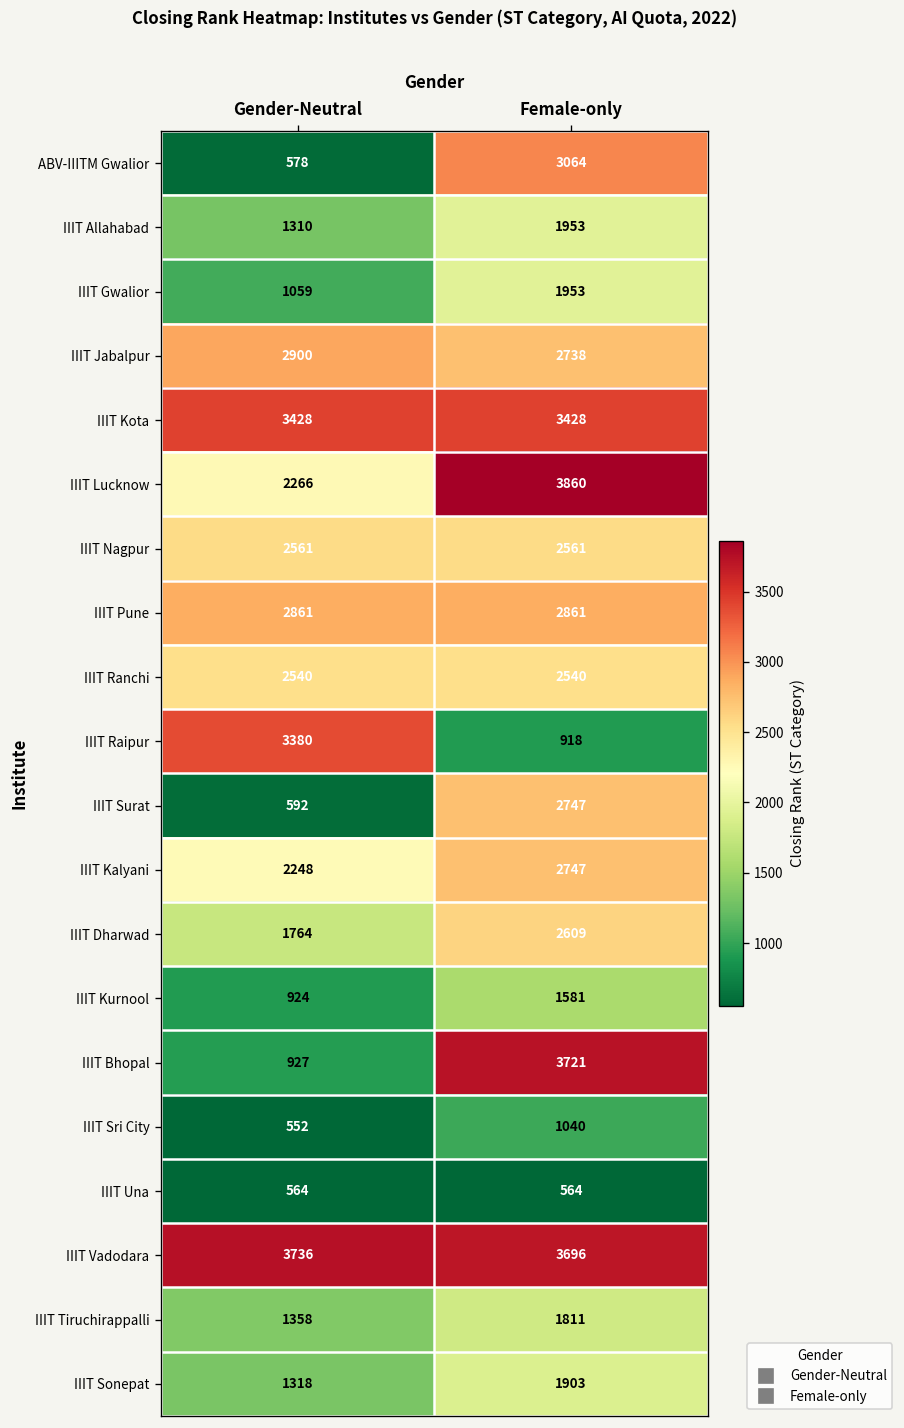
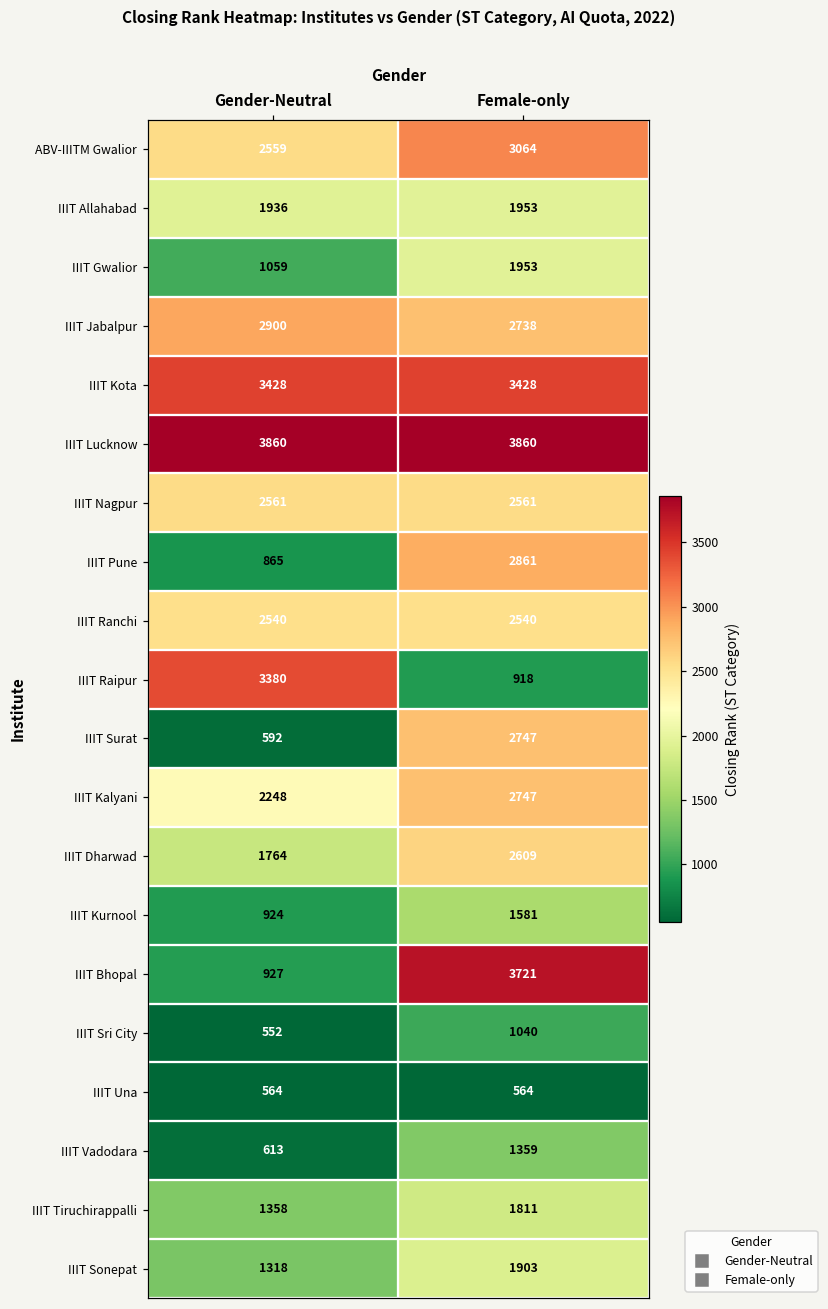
ABV-IIITM Gwalior, Gender-Neutral: 578 -> 2559
IIIT Allahabad, Gender-Neutral: 1310 -> 1936
IIIT Lucknow, Gender-Neutral: 2266 -> 3860
IIIT Pune, Gender-Neutral: 2861 -> 865
IIIT Vadodara, Gender-Neutral: 3736 -> 613
IIIT Vadodara, Female-only: 3696 -> 1359
